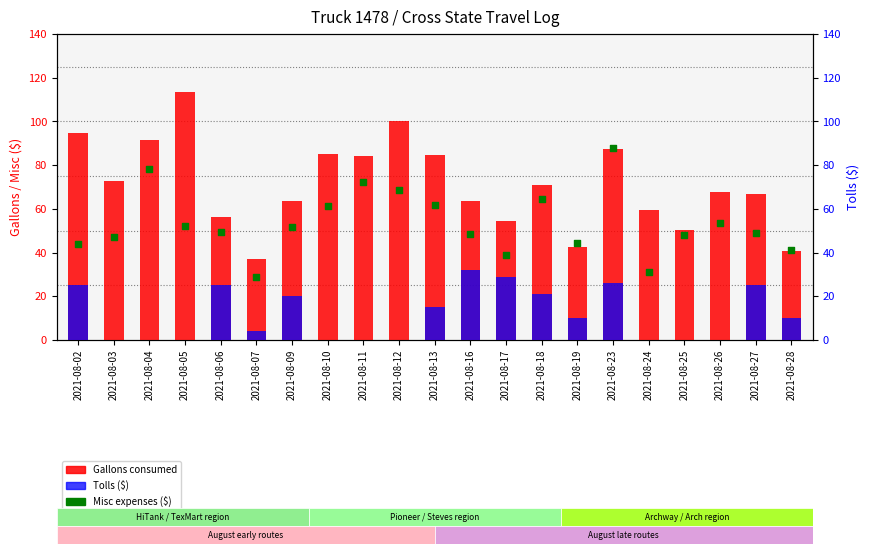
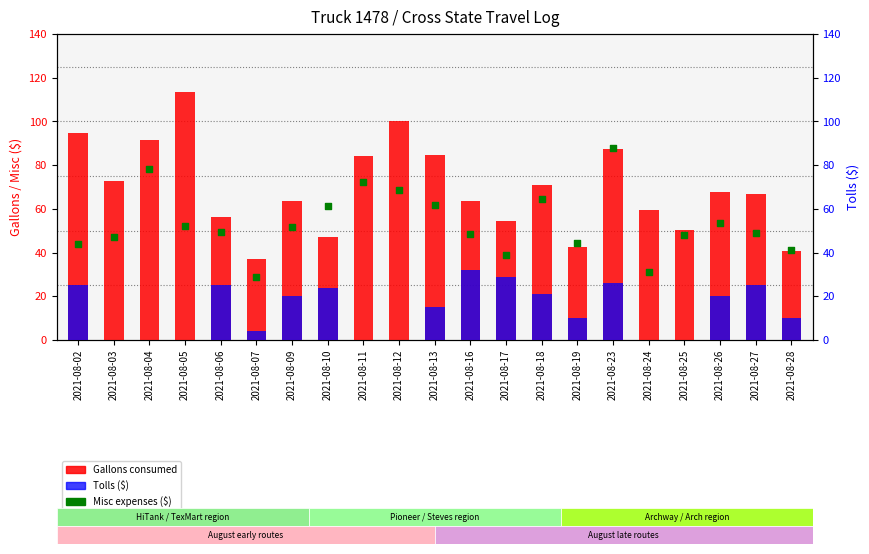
Gallons consumed, 2021-08-10: 85 -> 47
Tolls ($), 2021-08-10: 0 -> 24
Tolls ($), 2021-08-26: 0 -> 20
